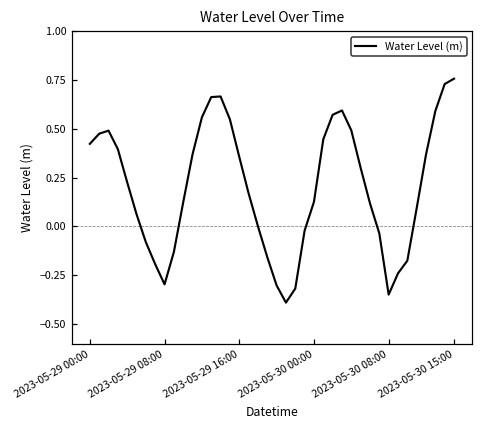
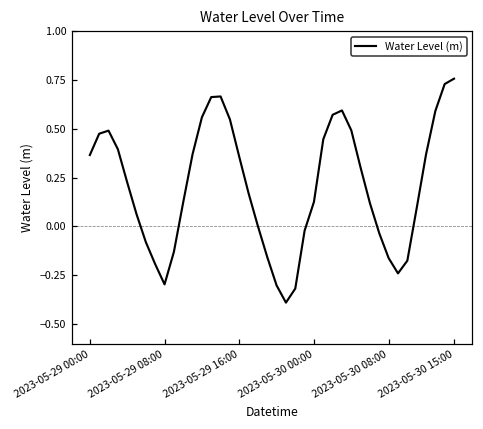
2023-05-29 00:00: 0.42 -> 0.37
2023-05-30 08:00: -0.35 -> -0.16
